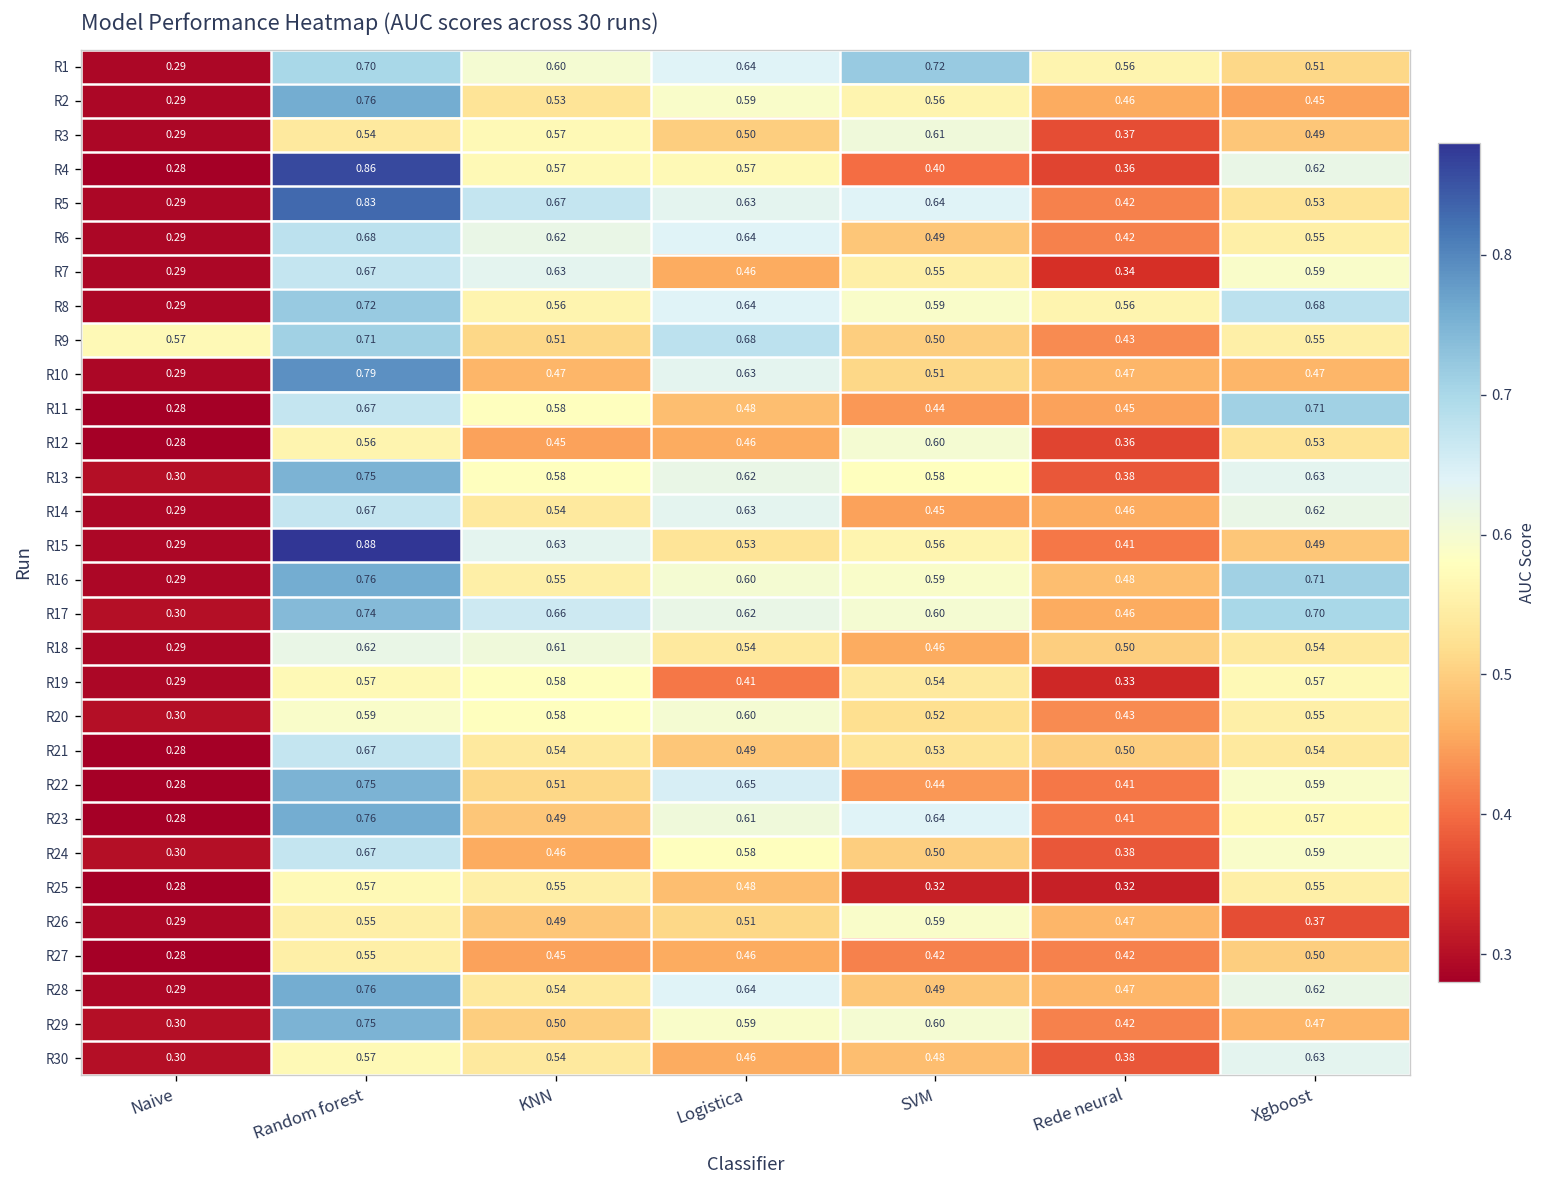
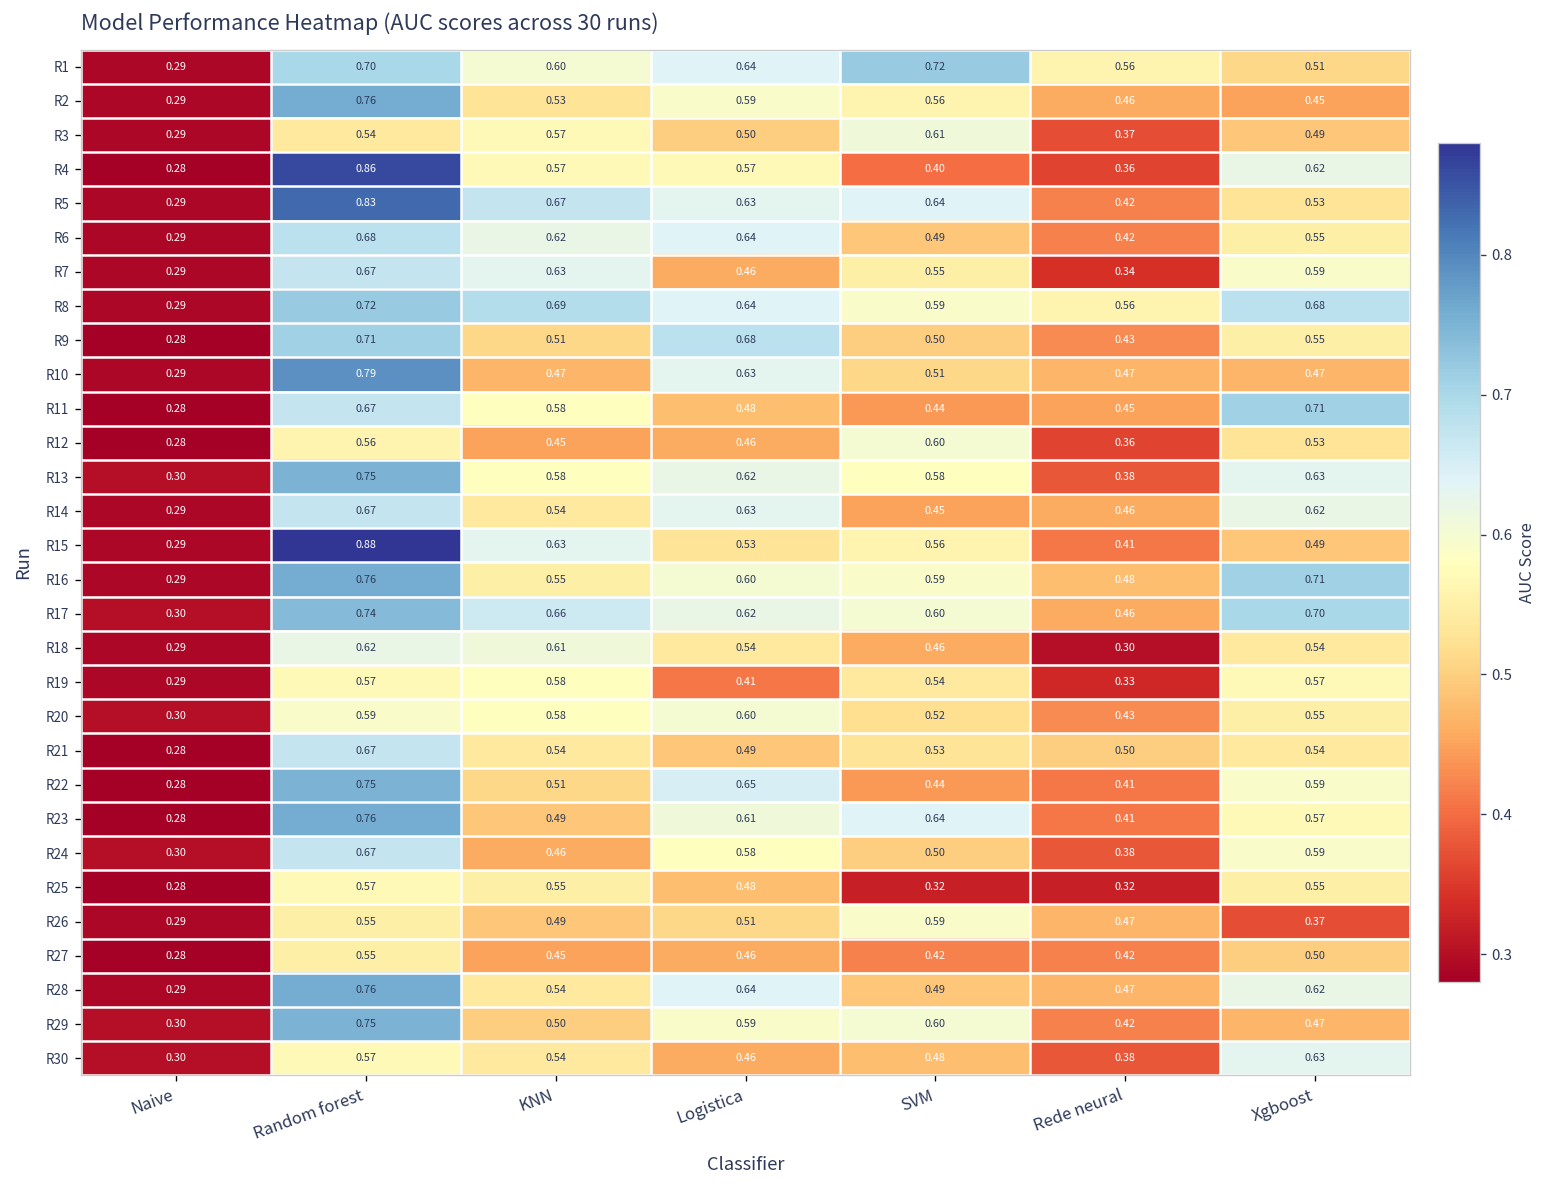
R8, KNN: 0.56 -> 0.69
R9, Naive: 0.57 -> 0.28
R18, Rede neural: 0.50 -> 0.30
